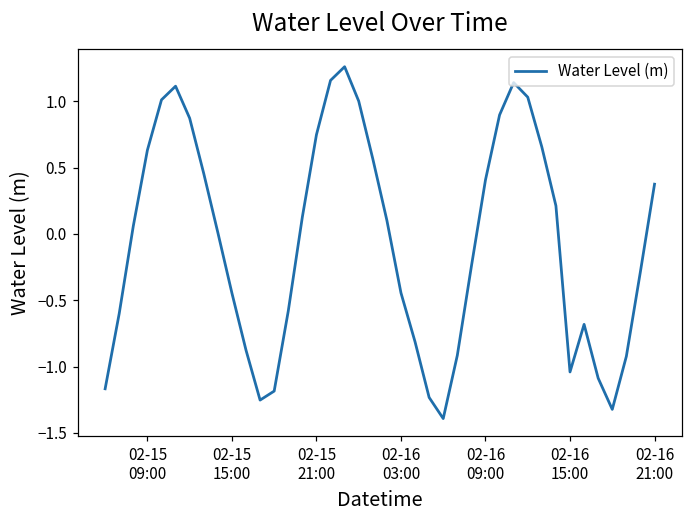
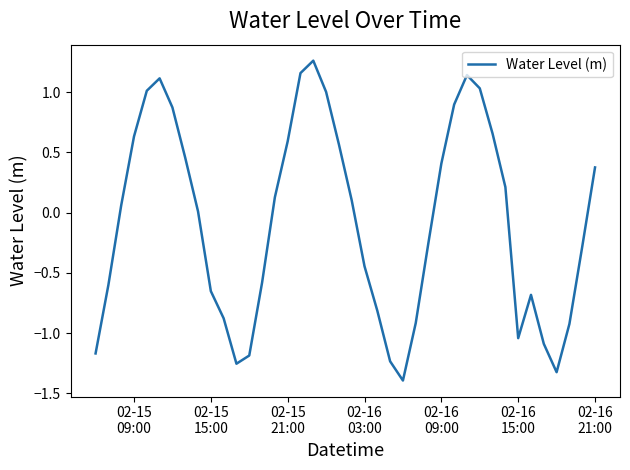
02-15 15:00: -0.45 -> -0.65
02-15 21:00: 0.75 -> 0.59
